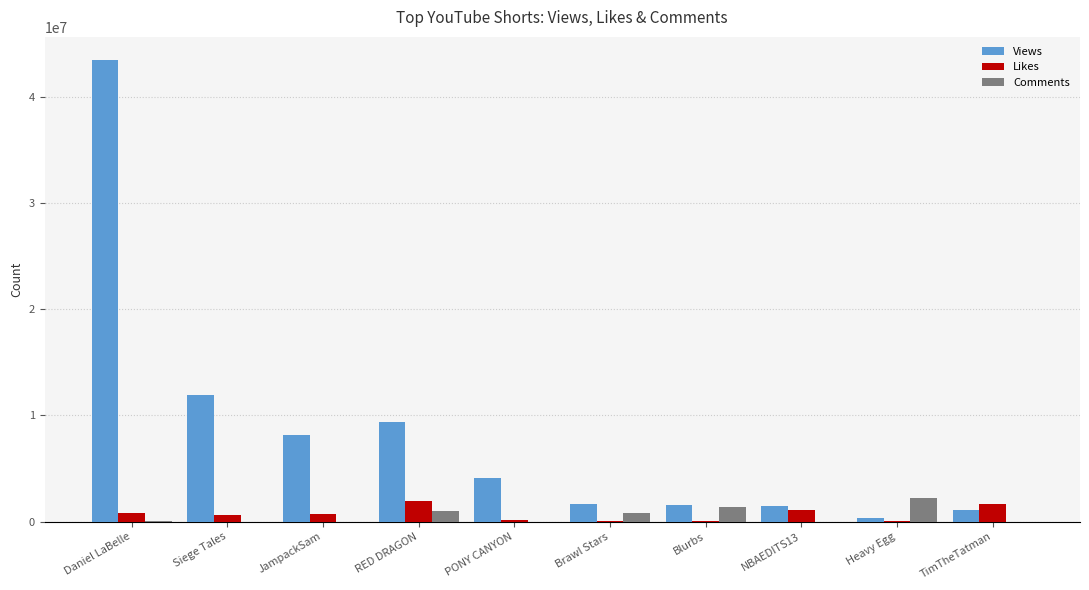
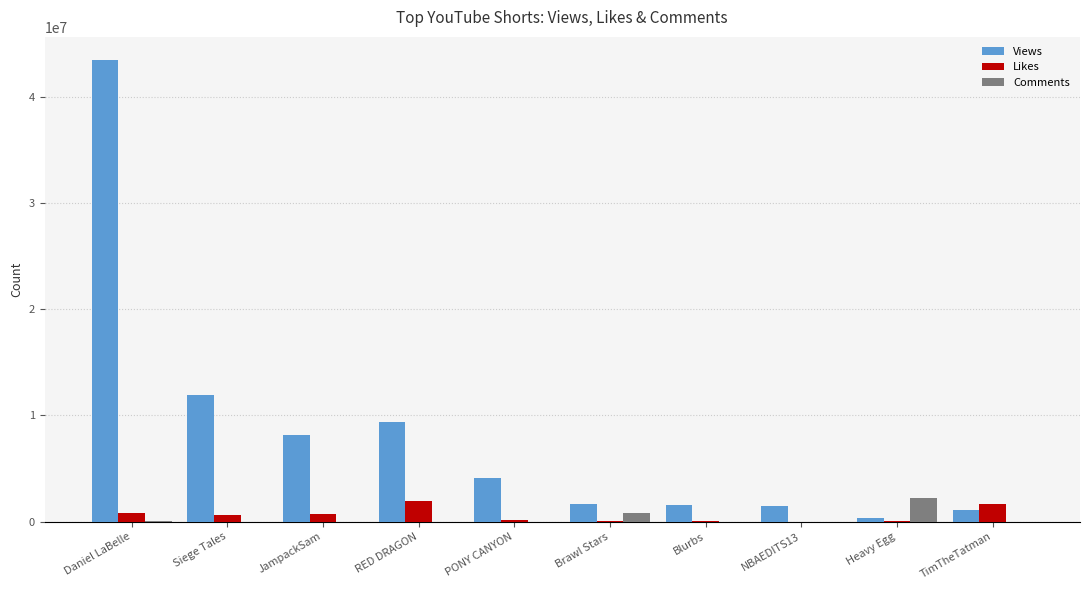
Comments, RED DRAGON: 1000000 -> 0
Comments, Blurbs: 1400000 -> 0
Likes, NBAEDITS13: 1100000 -> 0
